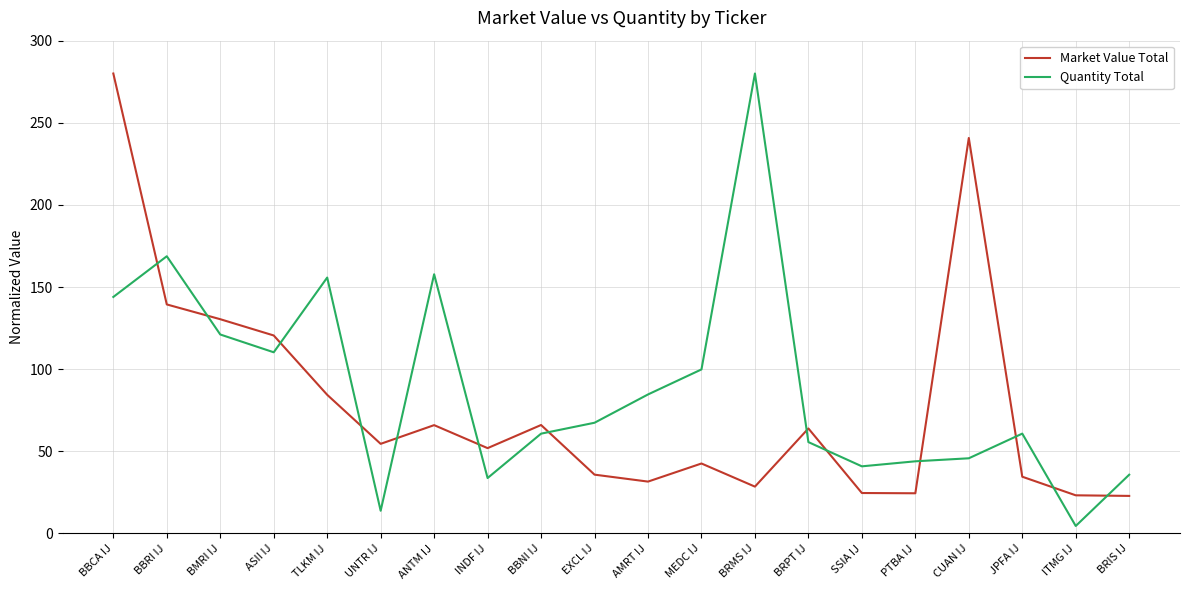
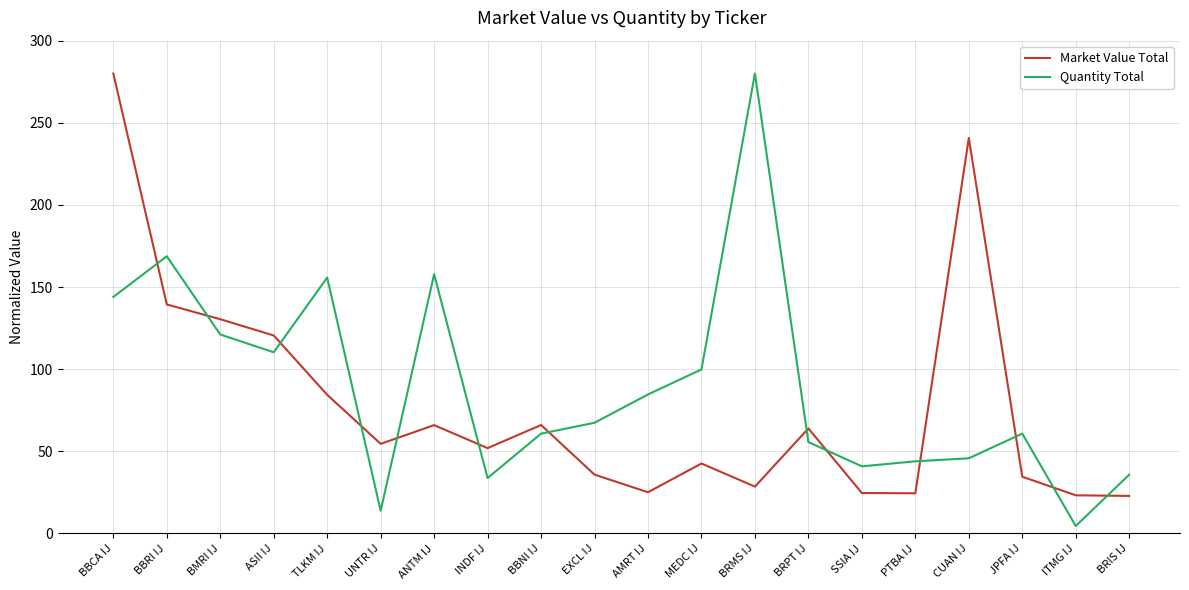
Market Value Total, AMRT IJ: 32 -> 25
